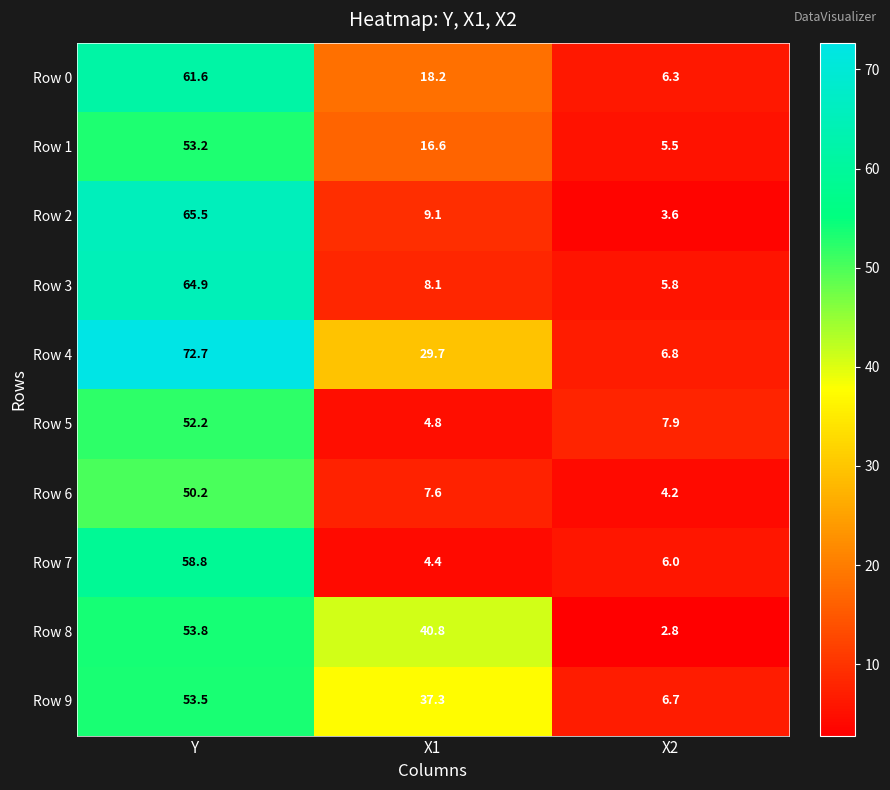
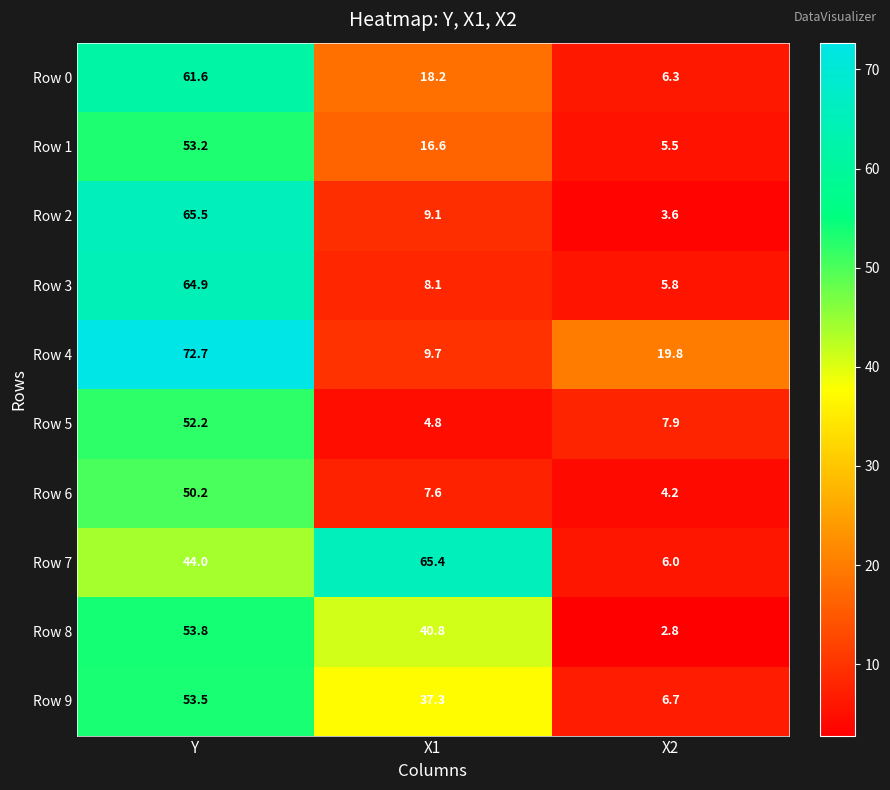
Row 4, X1: 29.7 -> 9.7
Row 4, X2: 6.8 -> 19.8
Row 7, Y: 58.8 -> 44.0
Row 7, X1: 4.4 -> 65.4
